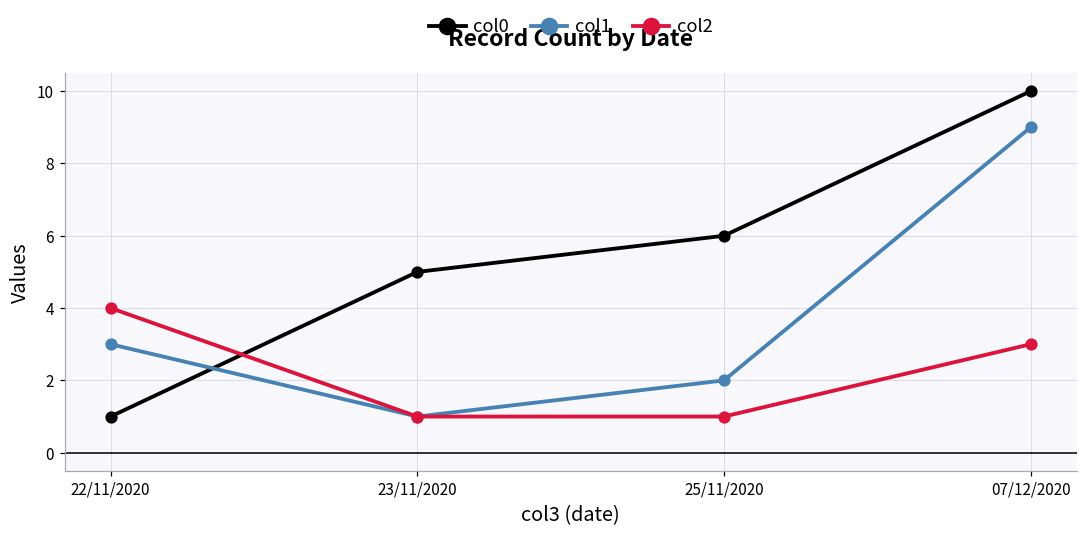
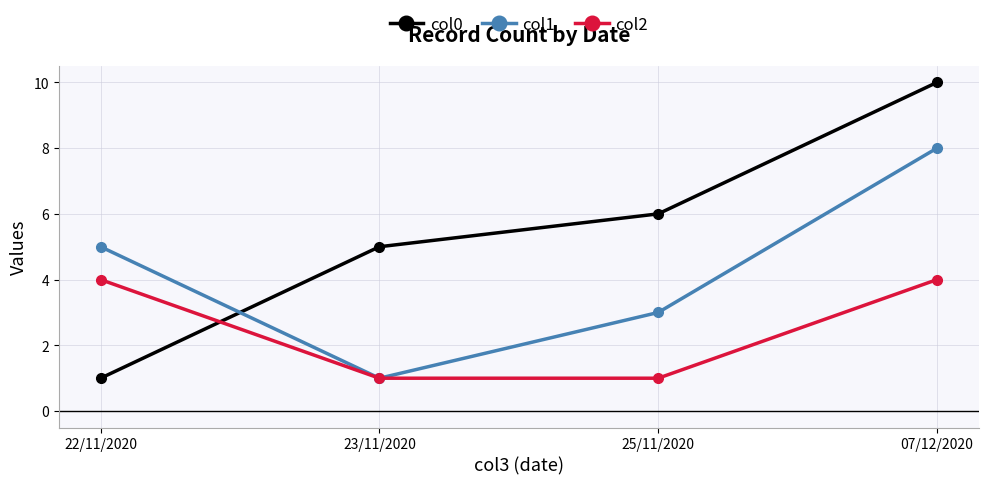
col1, 22/11/2020: 3 -> 5
col1, 25/11/2020: 2 -> 3
col1, 07/12/2020: 9 -> 8
col2, 07/12/2020: 3 -> 4
